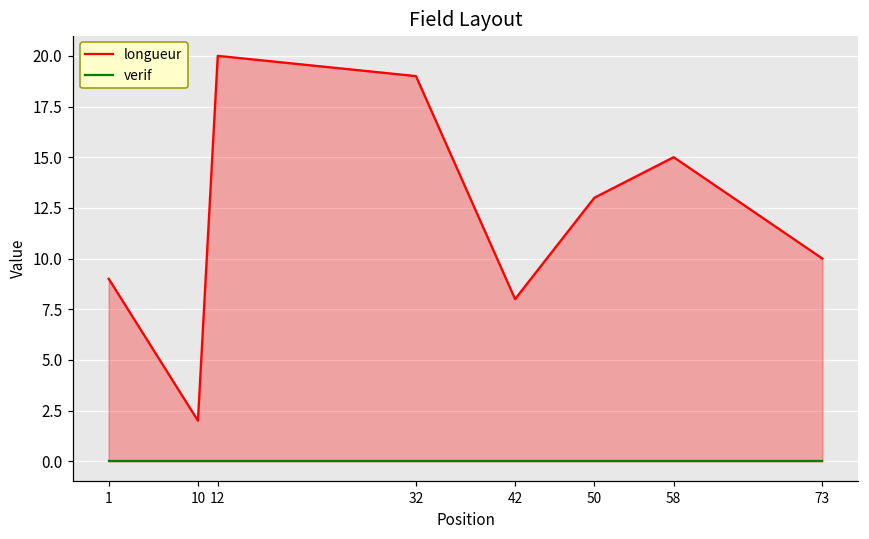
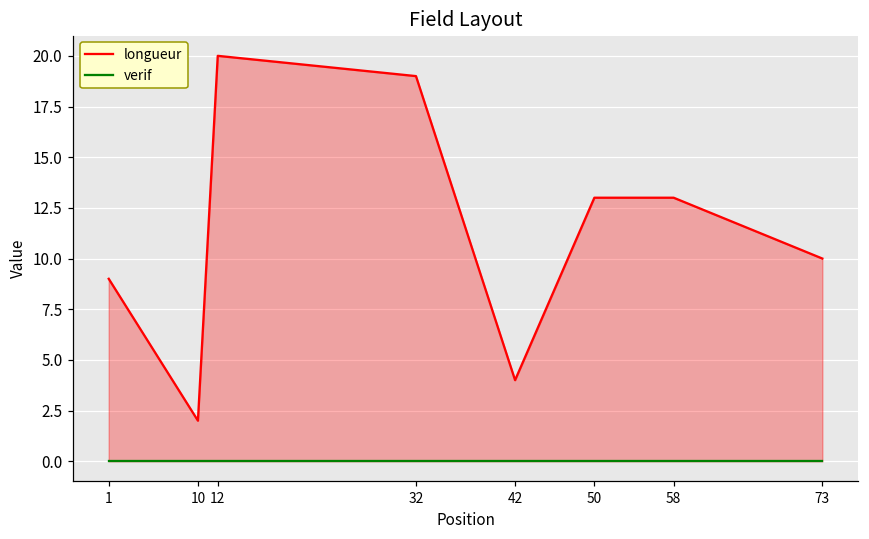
longueur, 42: 8 -> 4
longueur, 58: 15 -> 13
